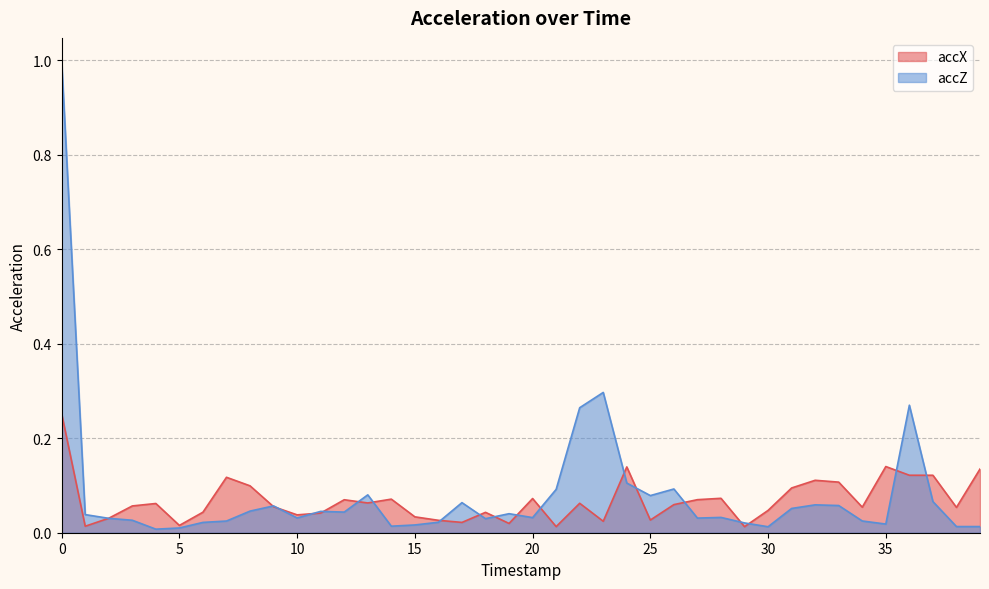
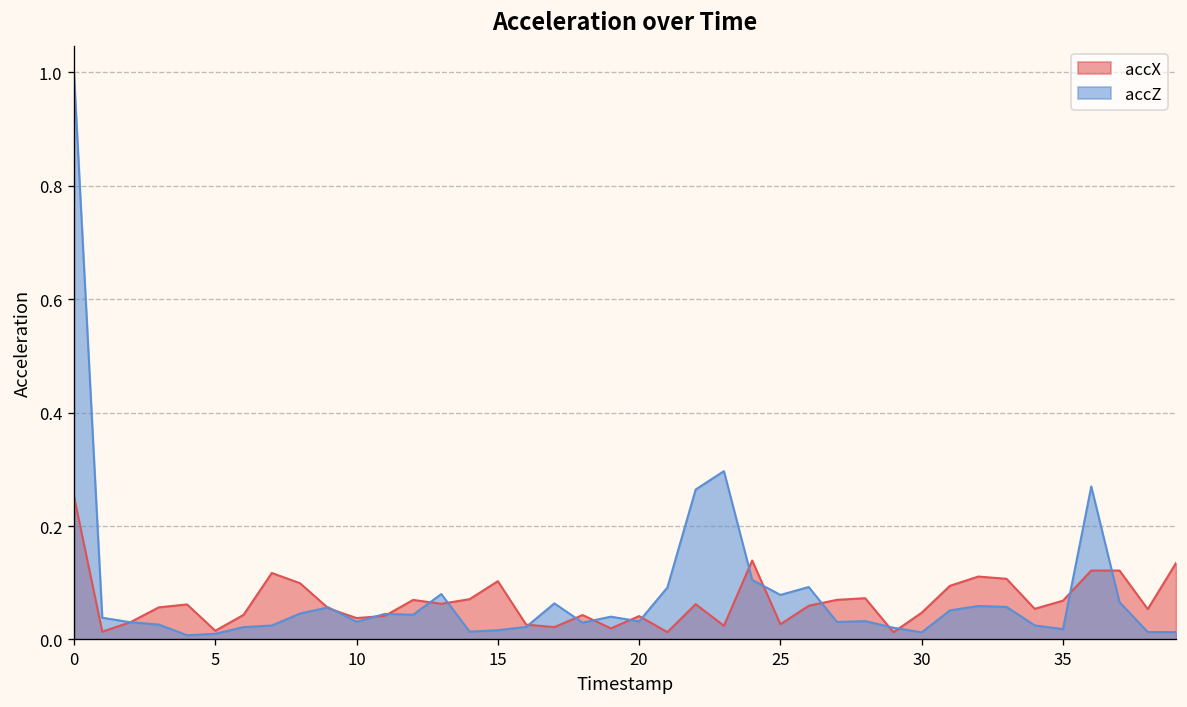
accX, 15: 0.03 -> 0.10
accX, 20: 0.07 -> 0.04
accX, 35: 0.14 -> 0.07
